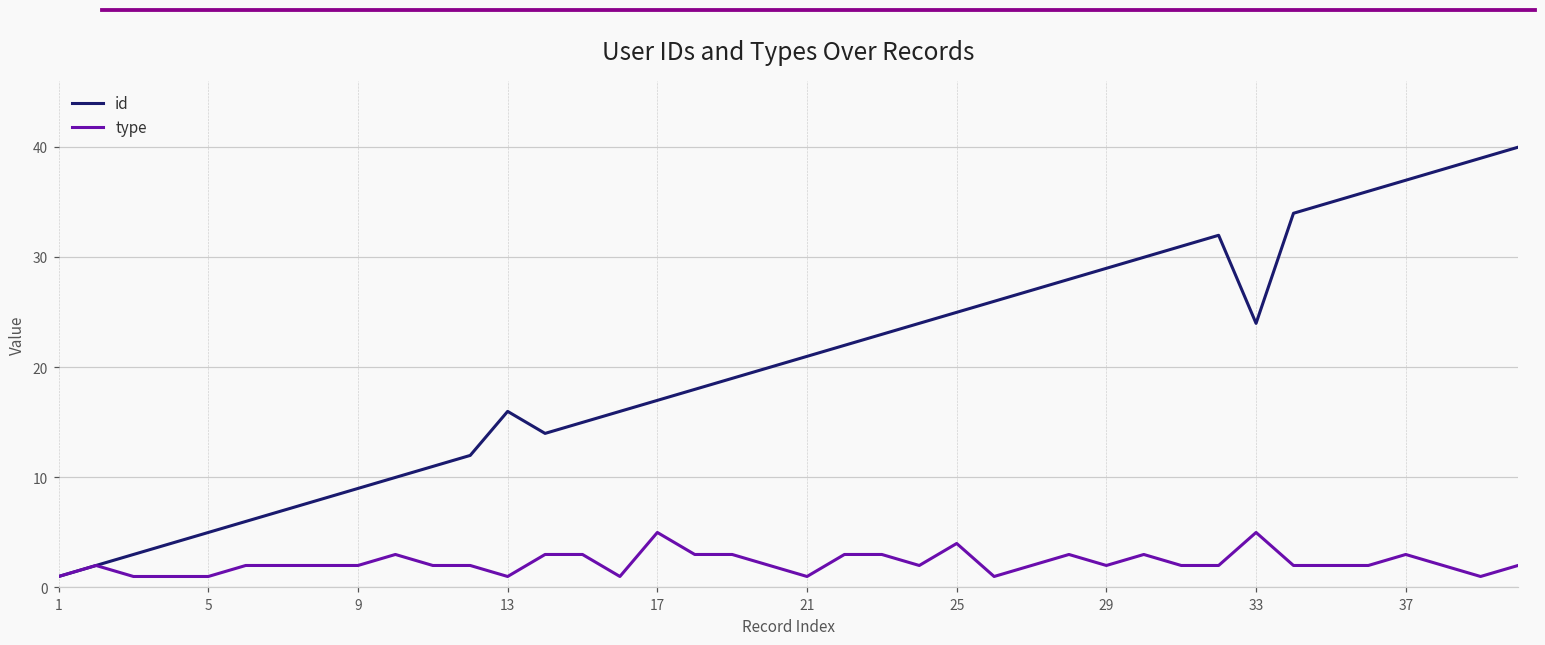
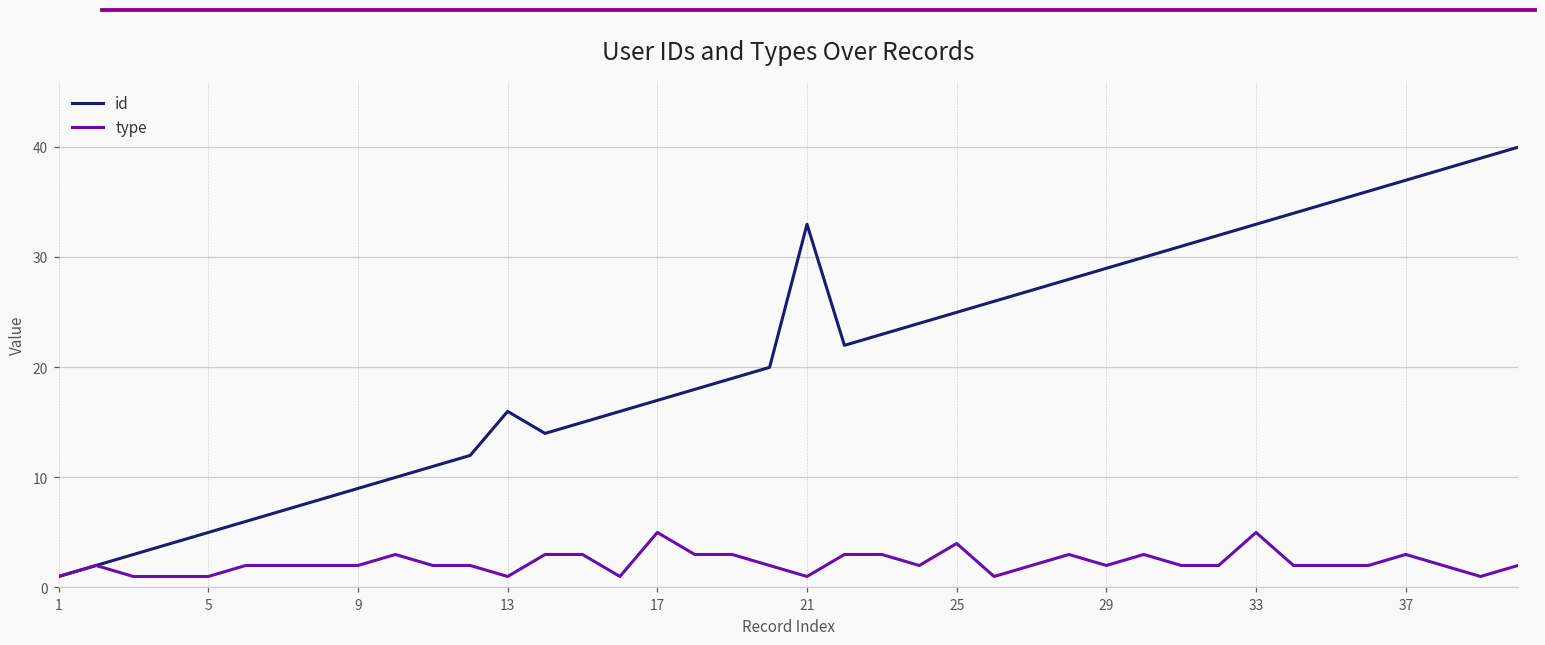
id, 21: 21 -> 33
id, 33: 24 -> 33
